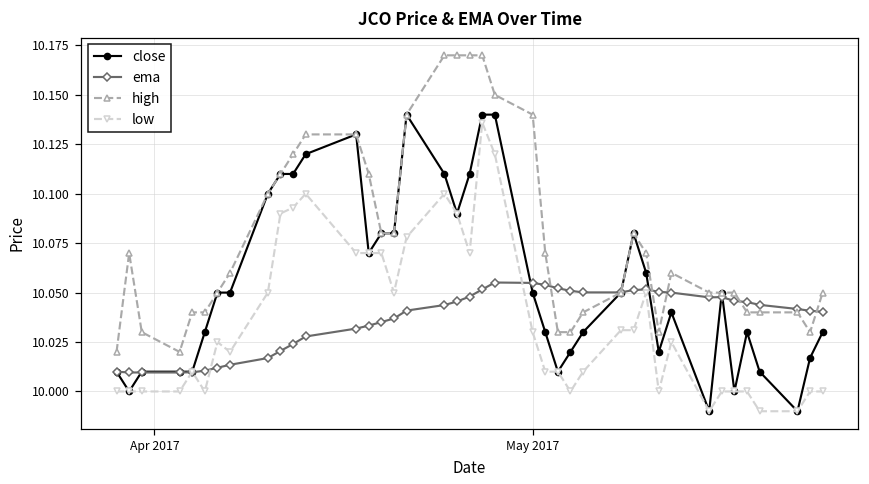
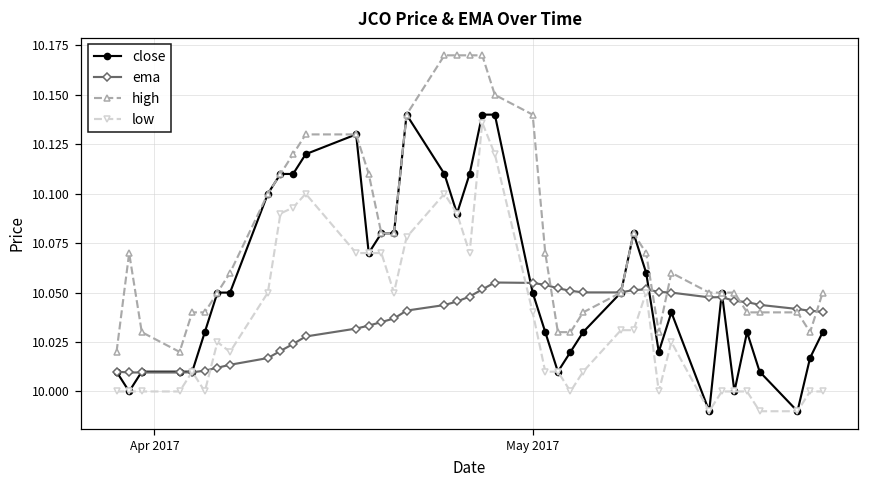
low, May 2017: 10.03 -> 10.04
